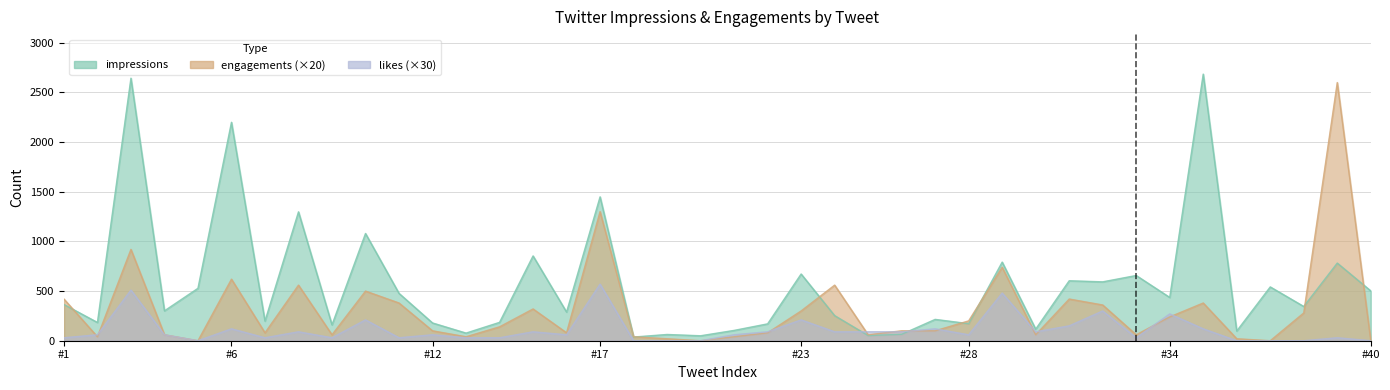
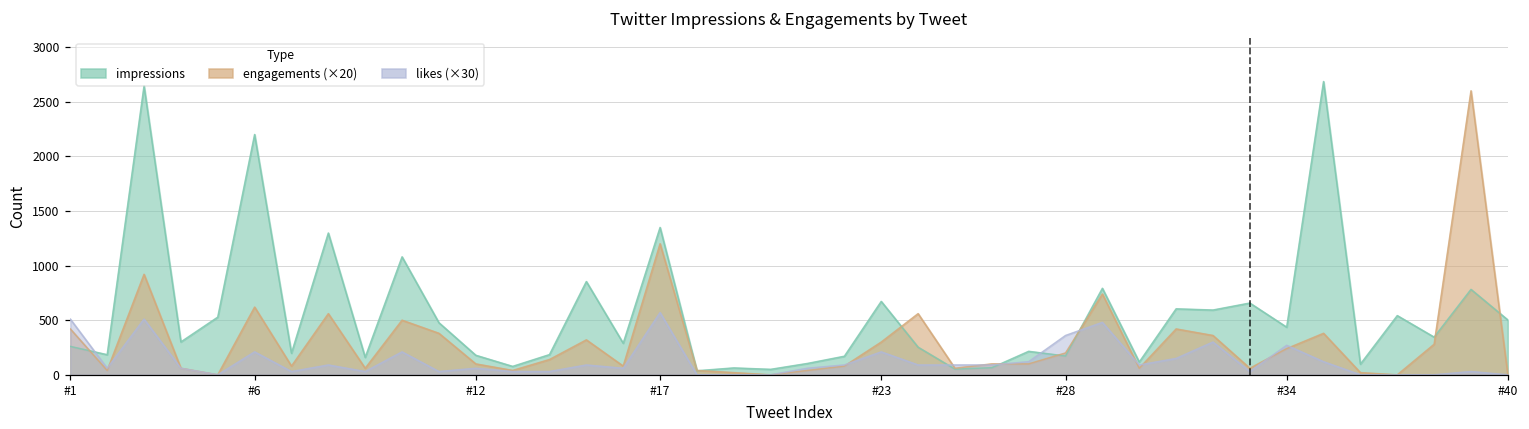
impressions, #1: 400 -> 300
likes (×30), #1: 0 -> 500
likes (×30), #6: 100 -> 200
impressions, #17: 1400 -> 1300
engagements (×20), #17: 1300 -> 1200
likes (×30), #28: 100 -> 400
